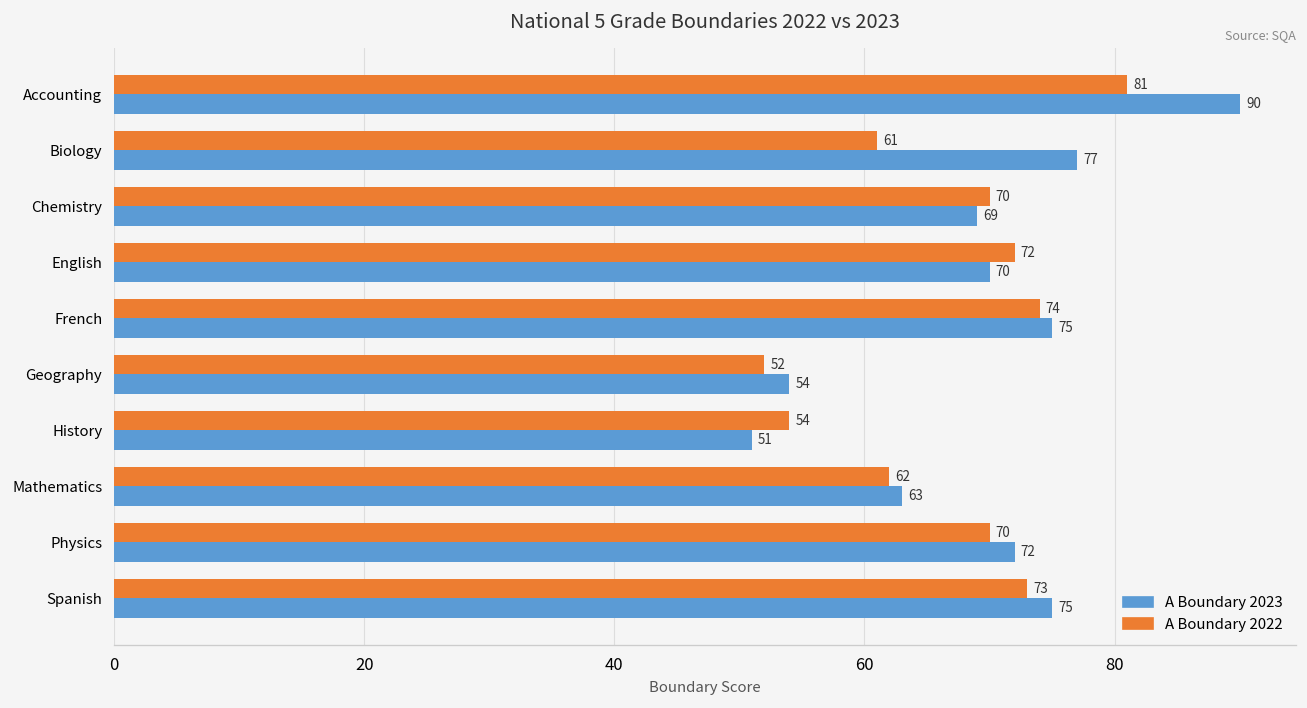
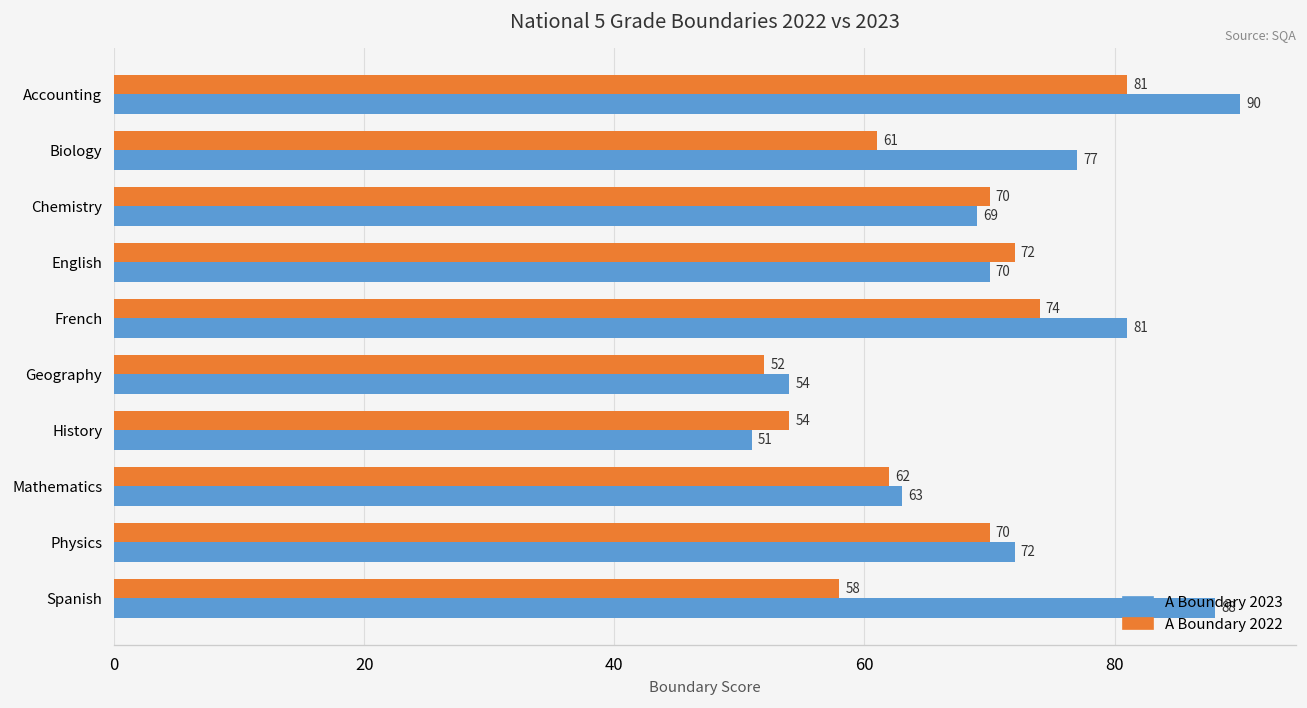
A Boundary 2023, French: 75 -> 81
A Boundary 2022, Spanish: 73 -> 58
A Boundary 2023, Spanish: 75 -> 88
